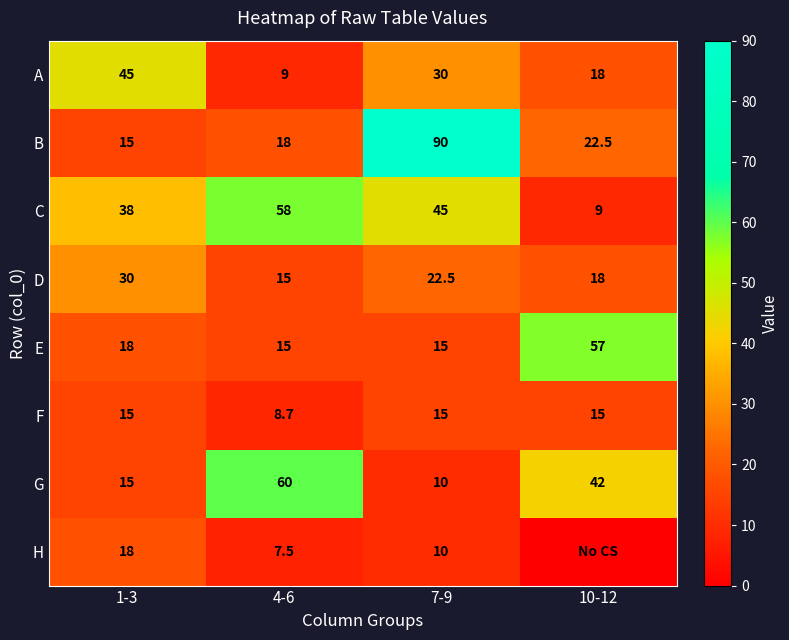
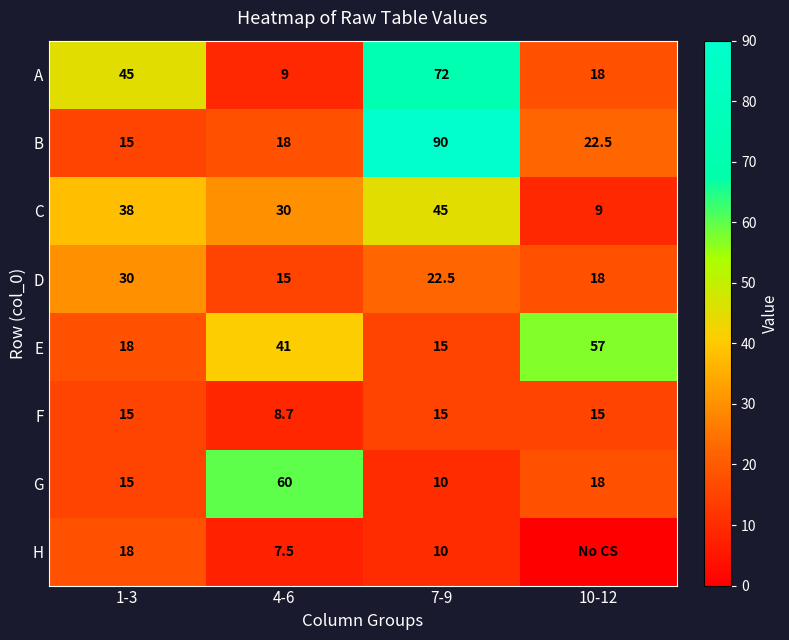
A, 7-9: 30 -> 72
C, 4-6: 58 -> 30
E, 4-6: 15 -> 41
G, 10-12: 42 -> 18
